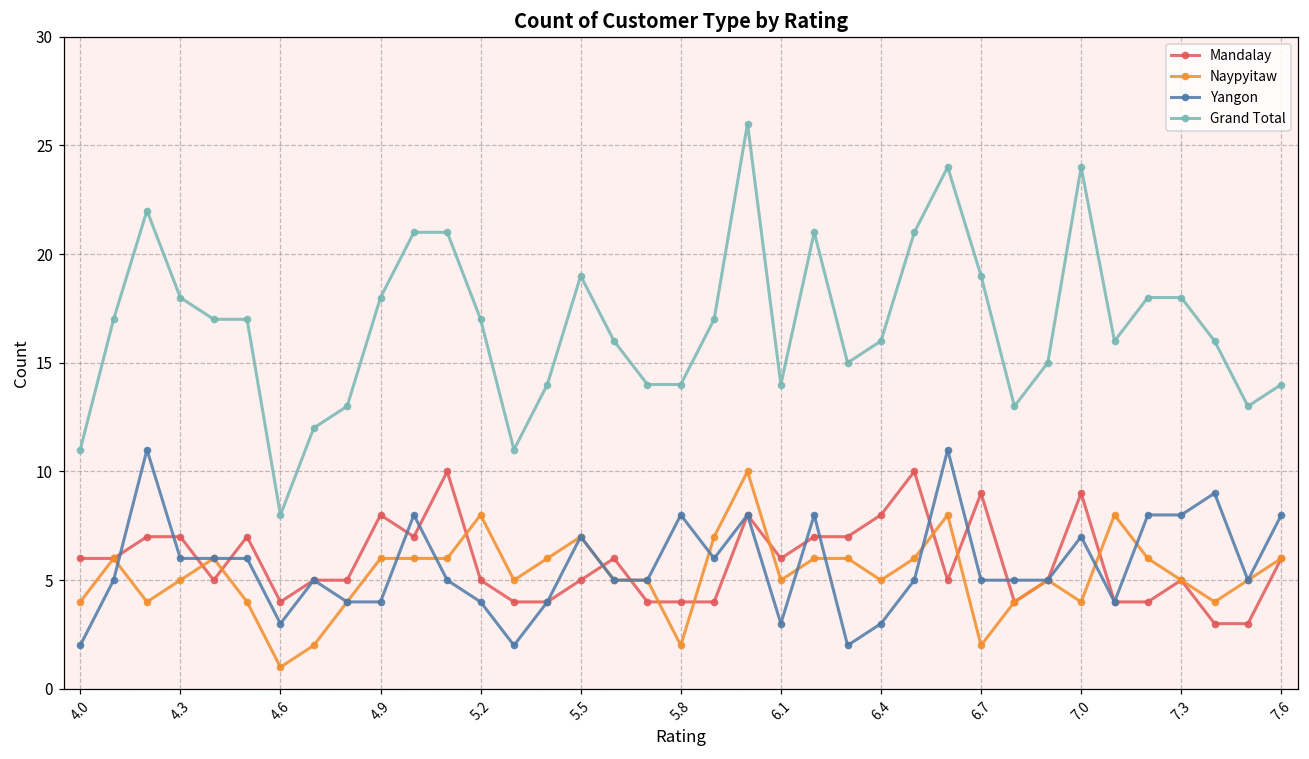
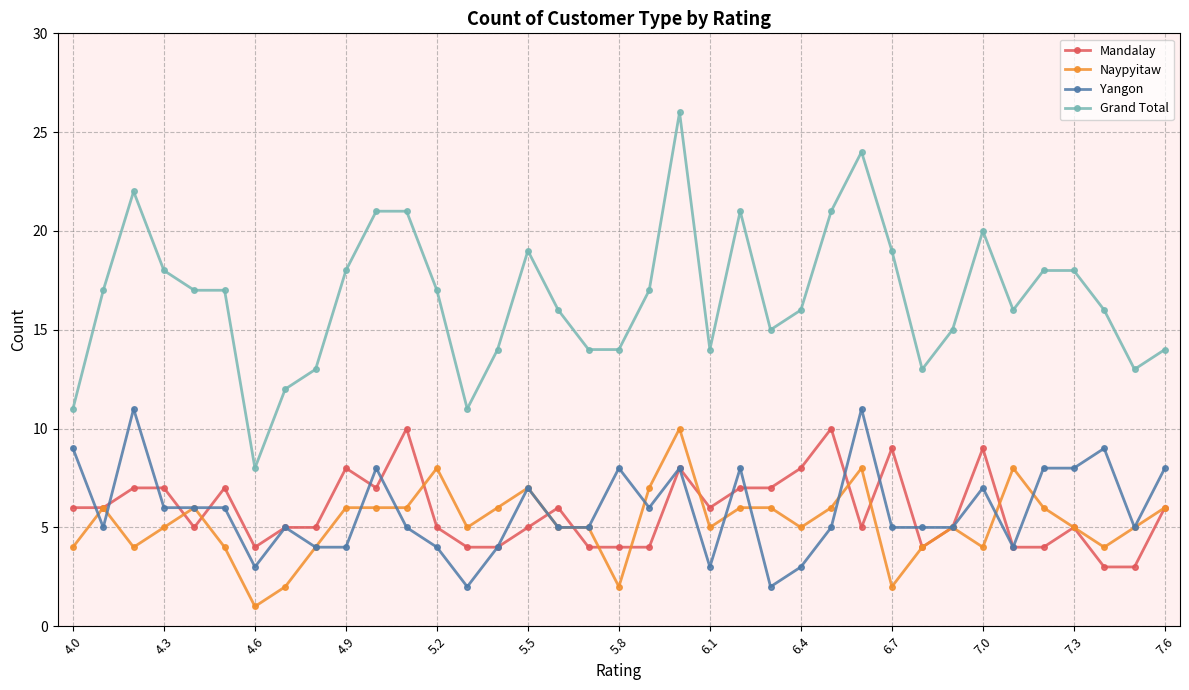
Yangon, 4.0: 2 -> 9
Grand Total, 7.0: 24 -> 20
